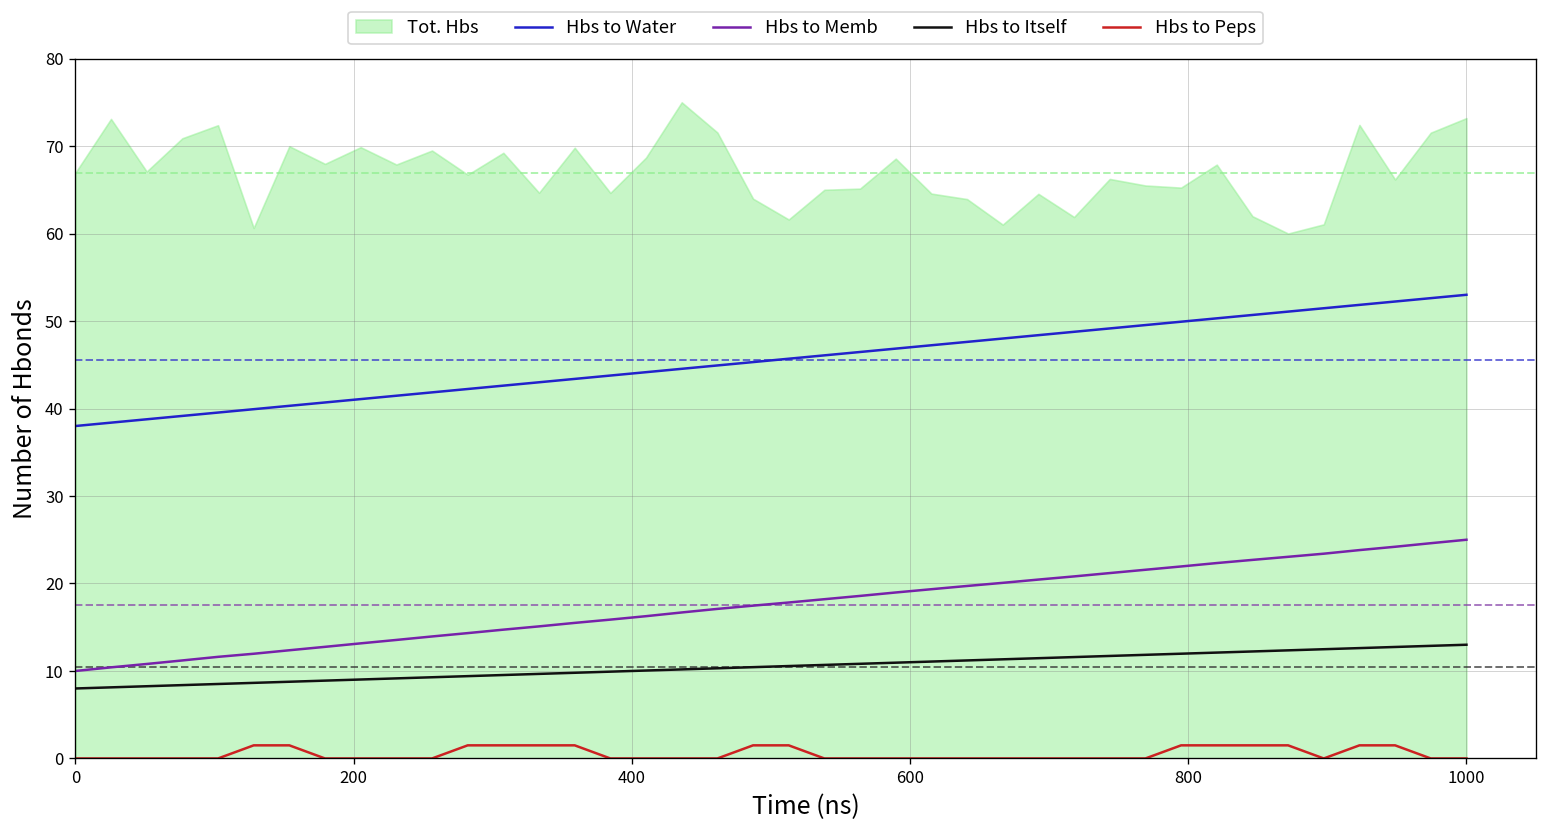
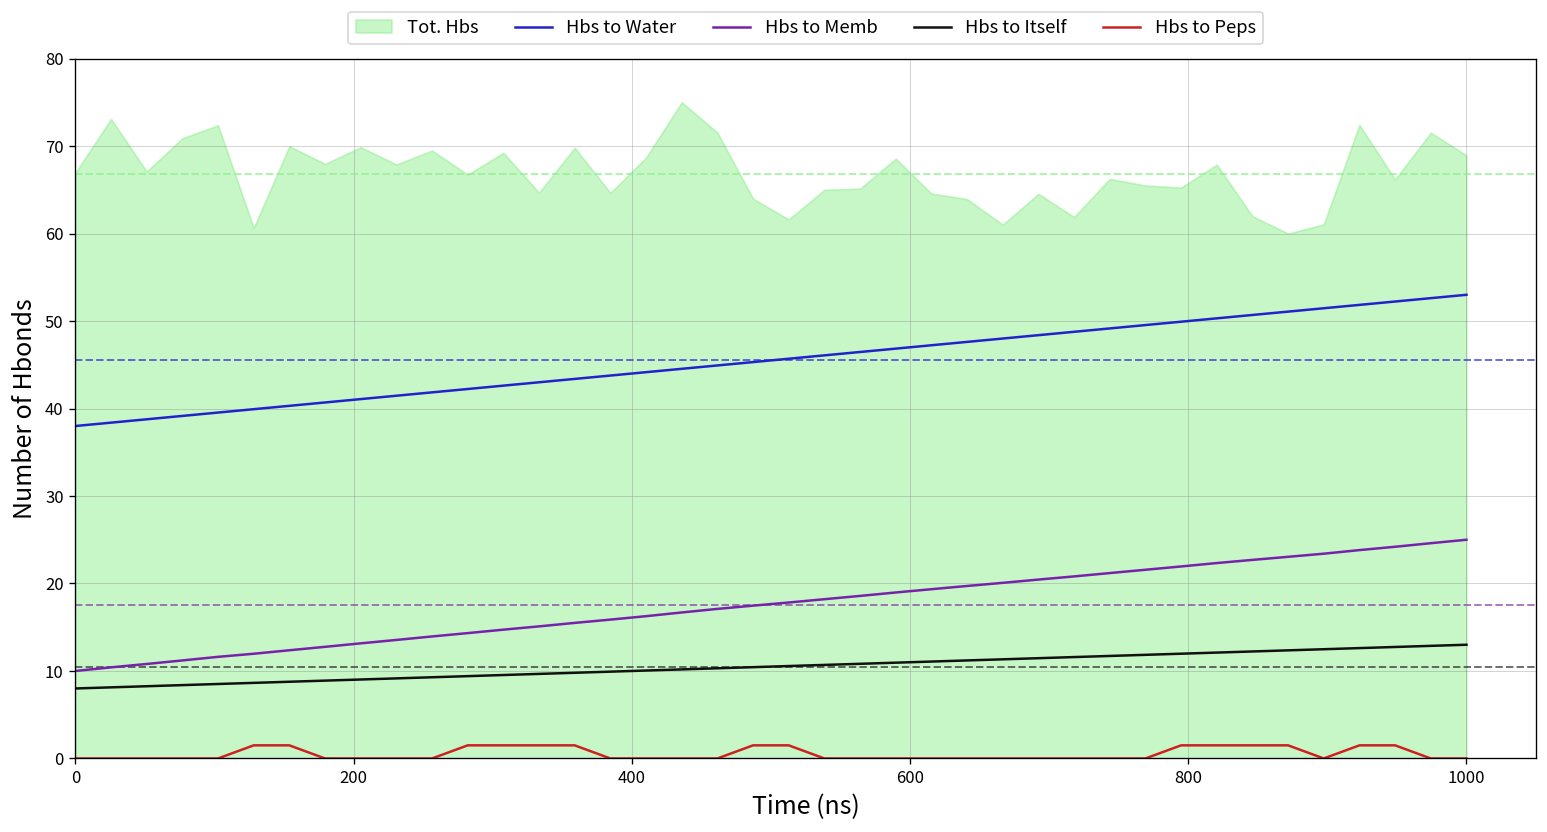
Tot. Hbs, 1000: 73 -> 69
